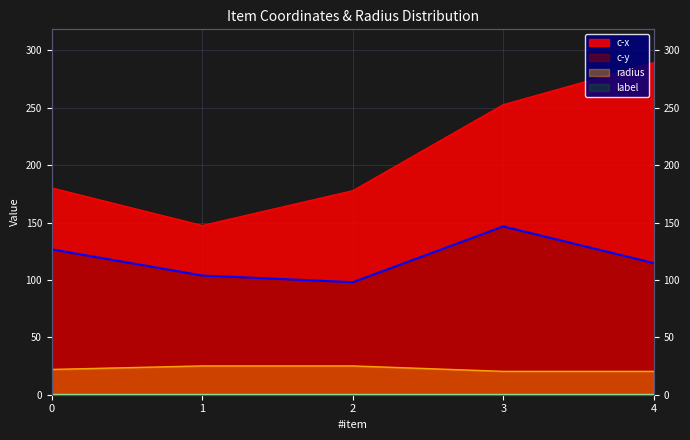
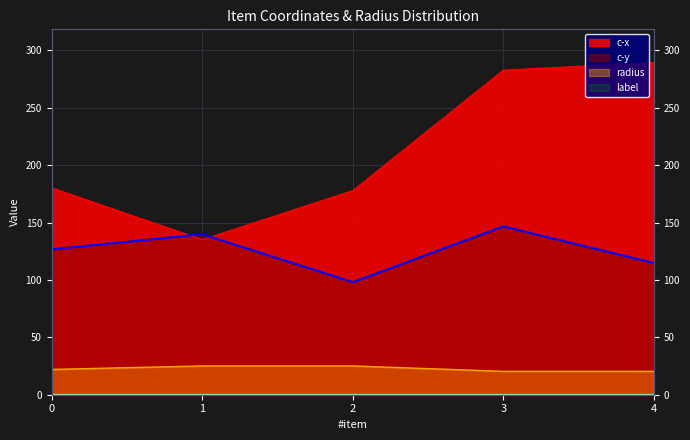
c-x, 1: 148 -> 135
c-y, 1: 104 -> 140
c-x, 3: 253 -> 283
